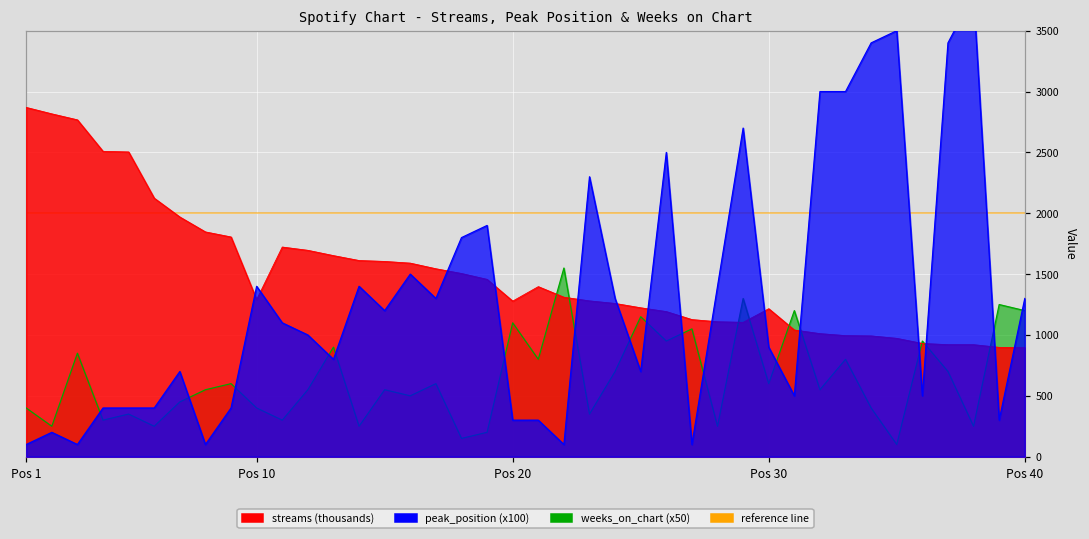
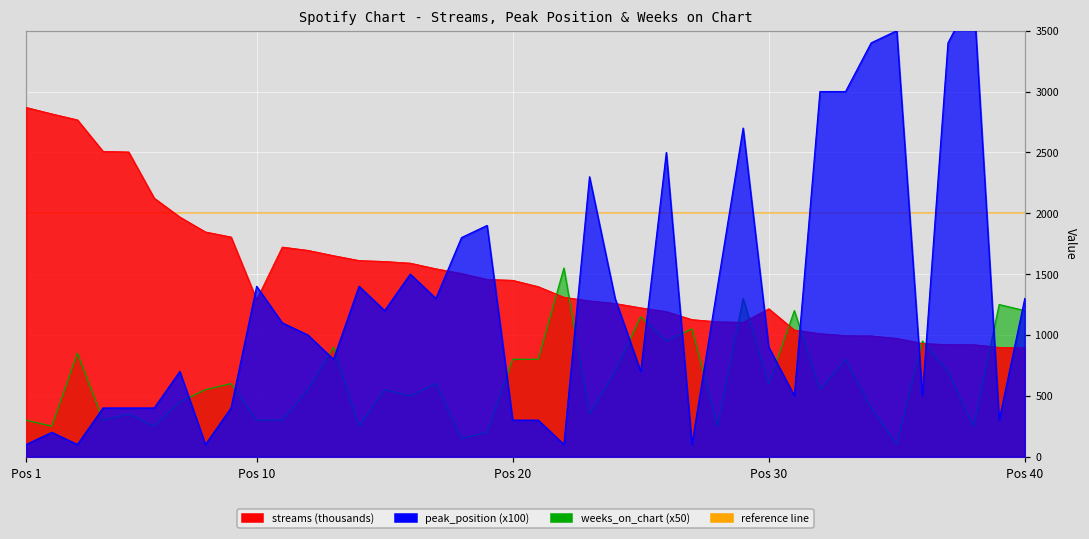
weeks_on_chart (x50), Pos 1: 400 -> 300
weeks_on_chart (x50), Pos 10: 400 -> 300
streams (thousands), Pos 20: 1280 -> 1450
weeks_on_chart (x50), Pos 20: 1100 -> 800
